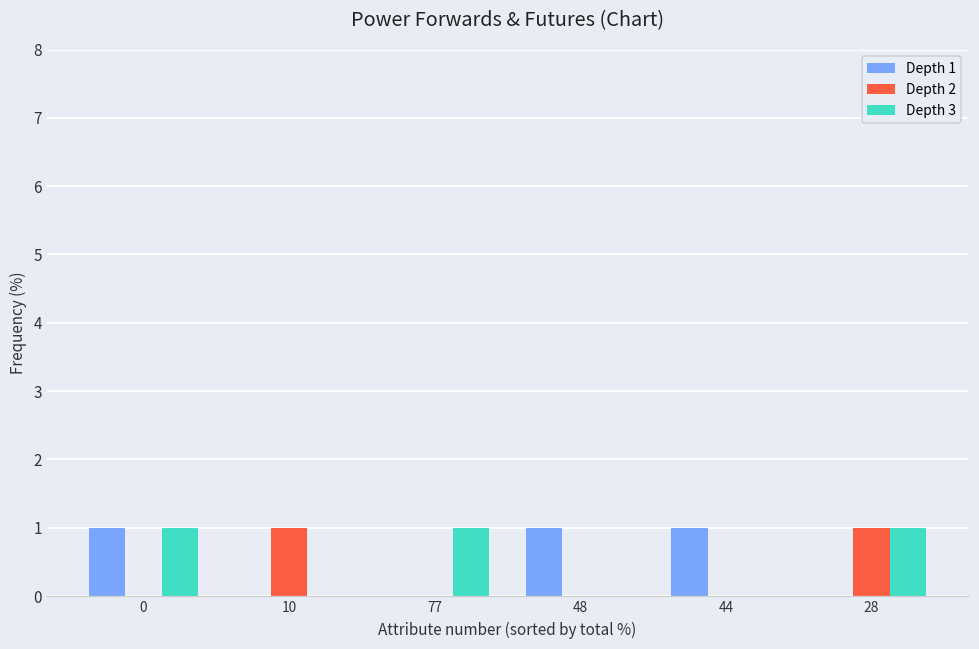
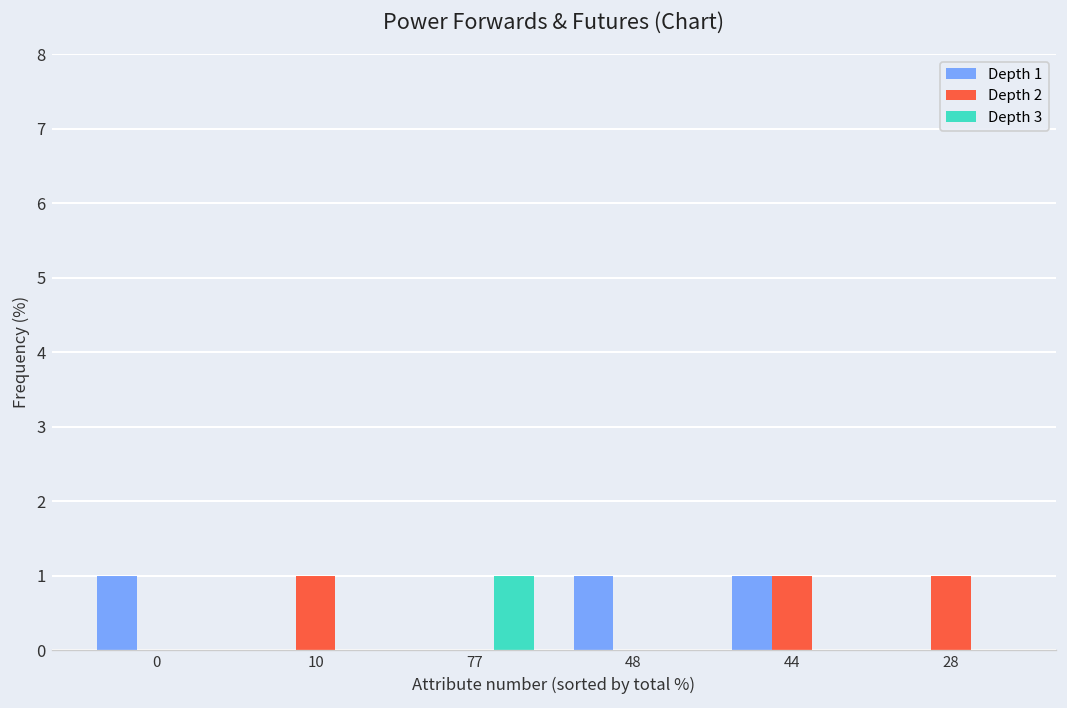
Depth 3, 0: 1 -> 0
Depth 2, 44: 0 -> 1
Depth 3, 28: 1 -> 0
